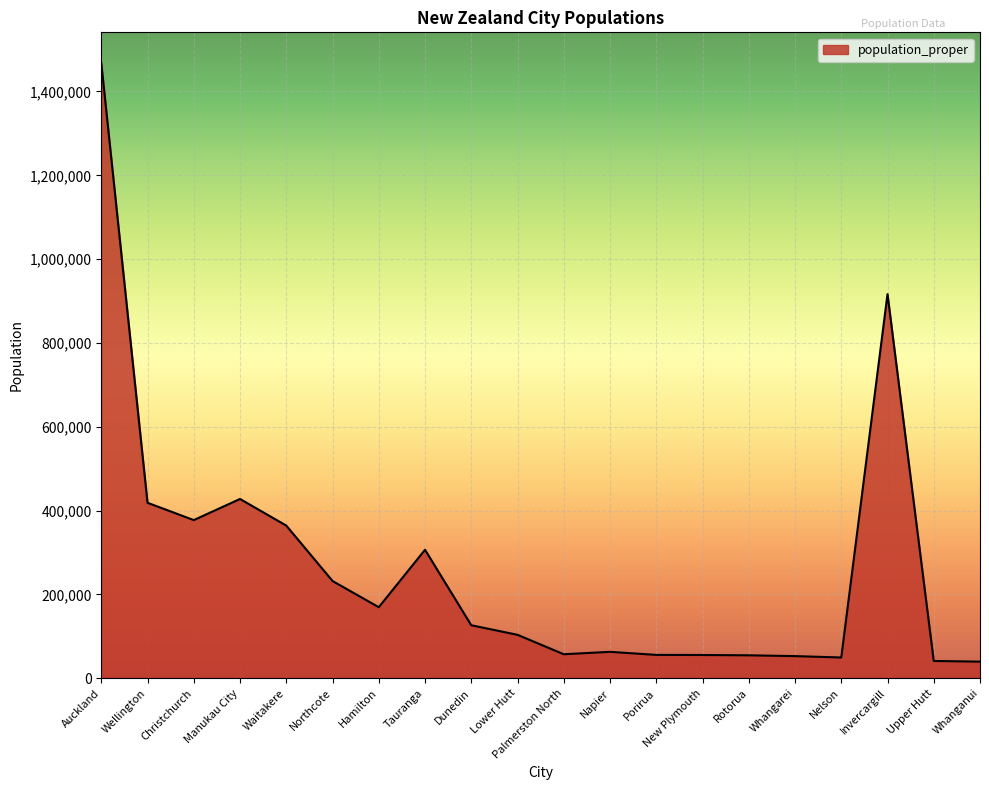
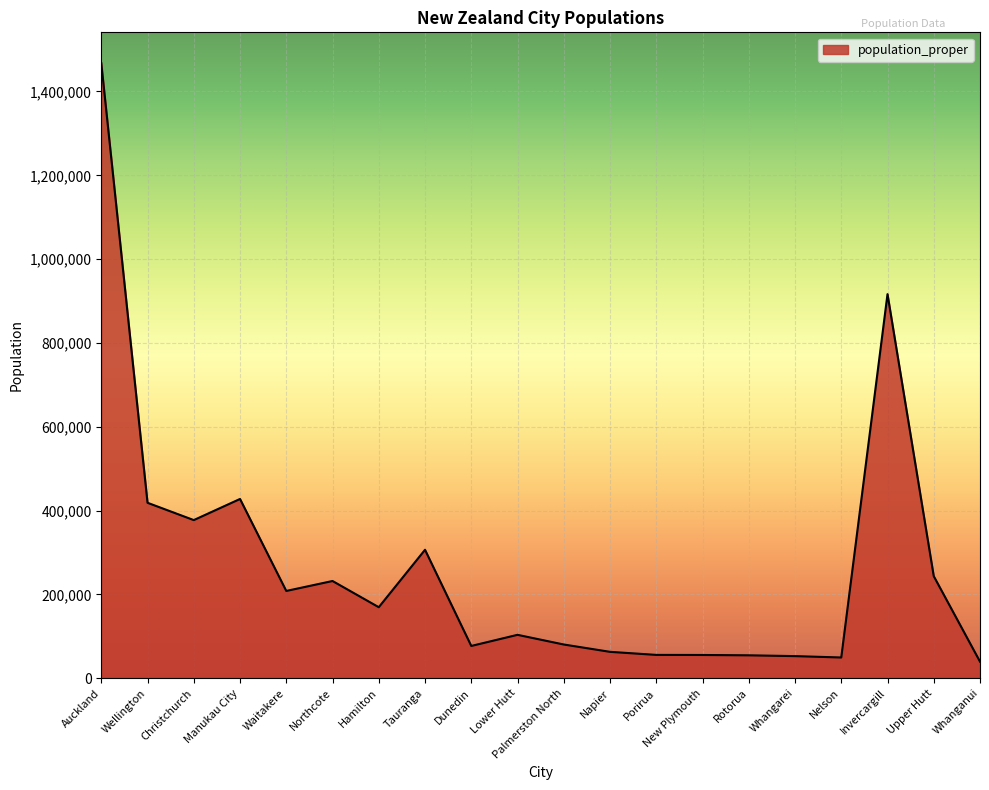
Waitakere: 360,000 -> 210,000
Dunedin: 130,000 -> 80,000
Palmerston North: 60,000 -> 80,000
Upper Hutt: 40,000 -> 240,000
